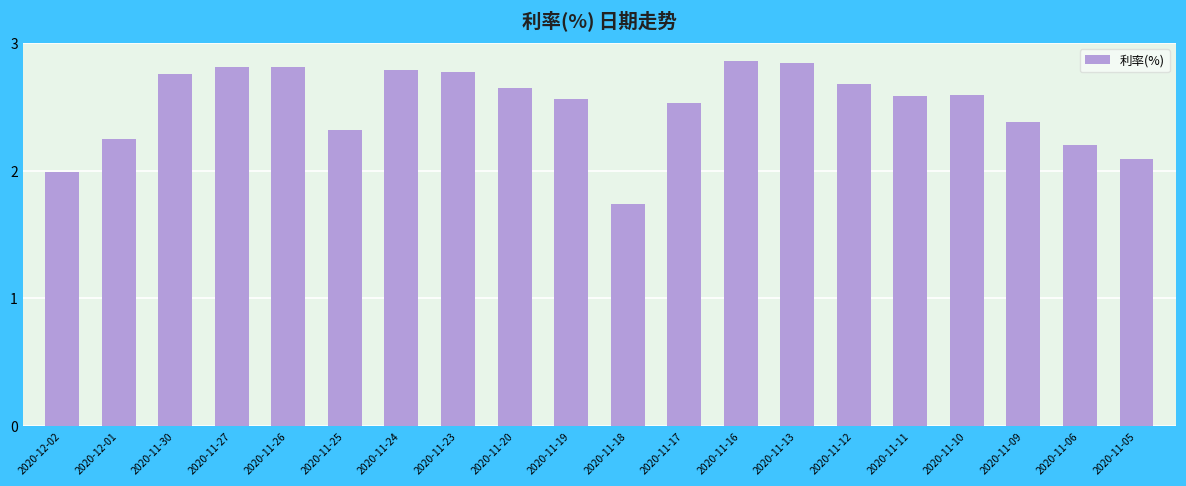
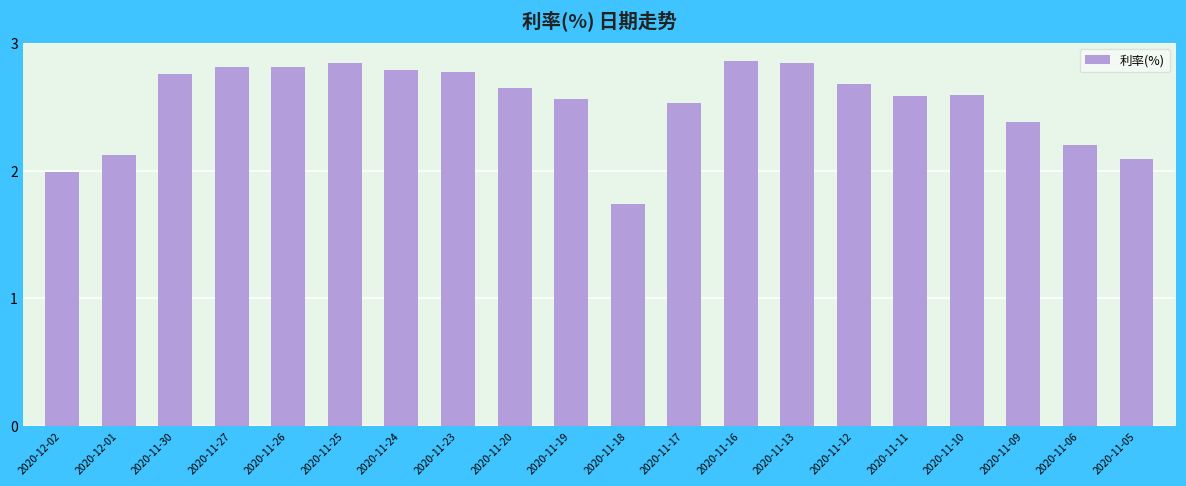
2020-12-01: 2.25 -> 2.12
2020-11-25: 2.32 -> 2.84
